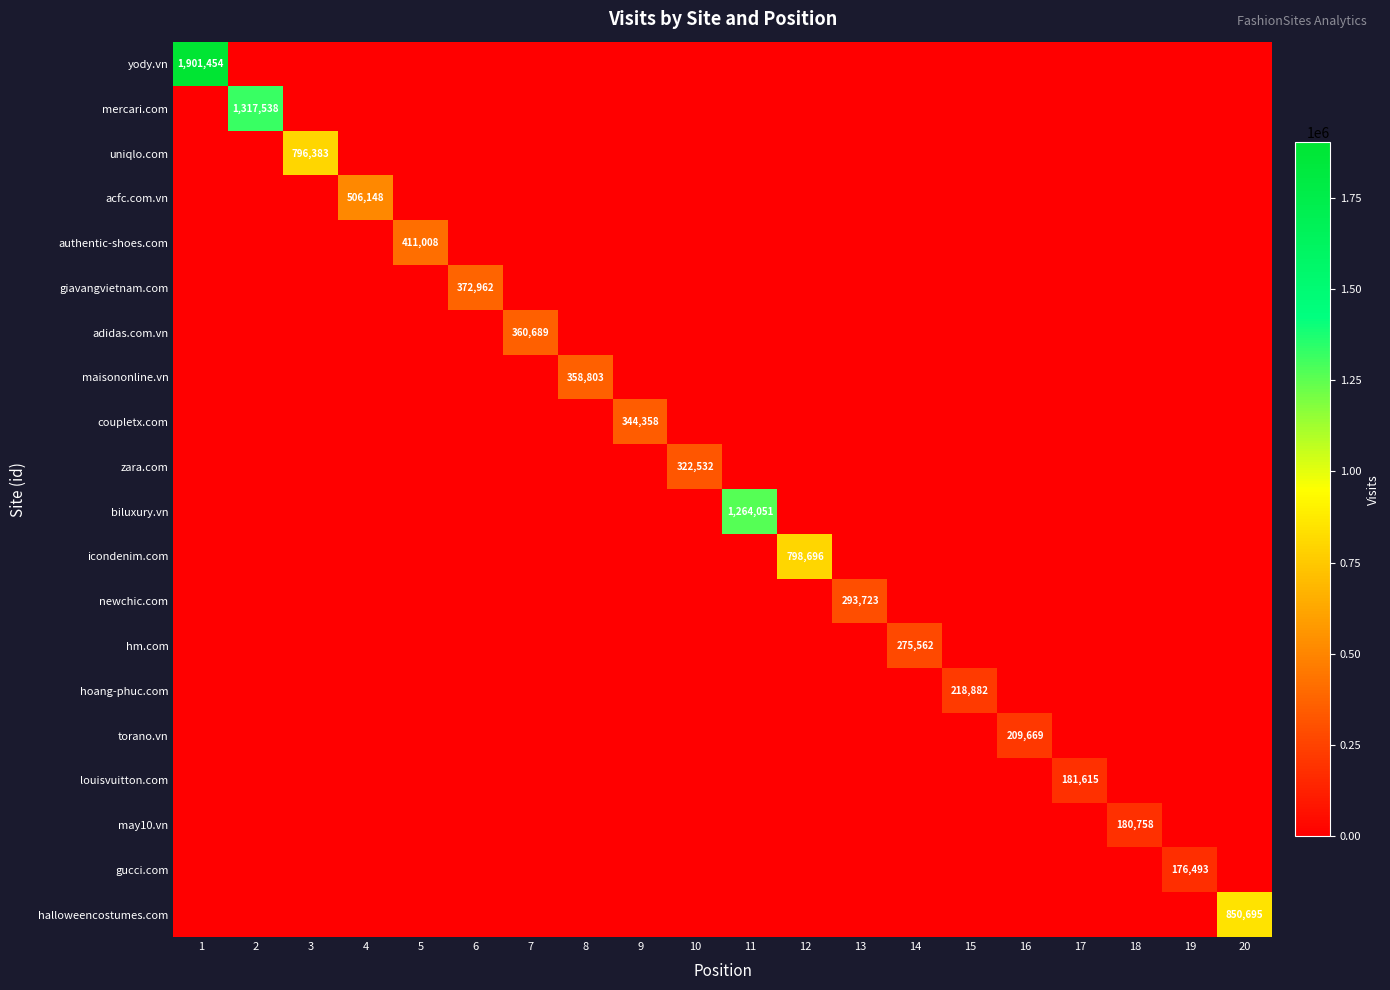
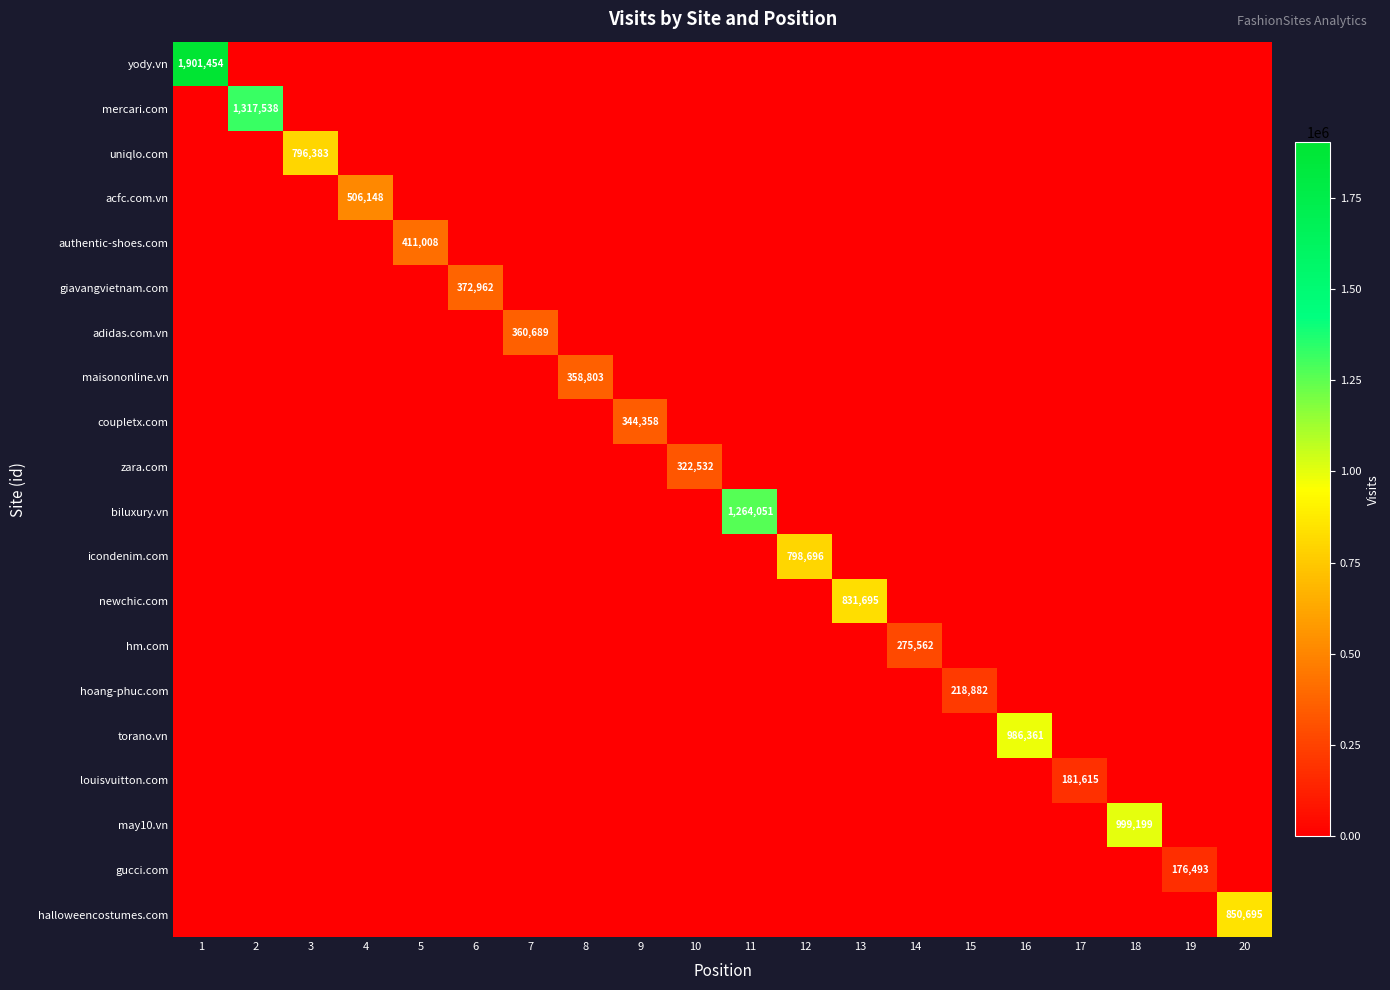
newchic.com, 13: 293,723 -> 831,695
torano.vn, 16: 209,669 -> 986,361
may10.vn, 18: 180,758 -> 999,199
